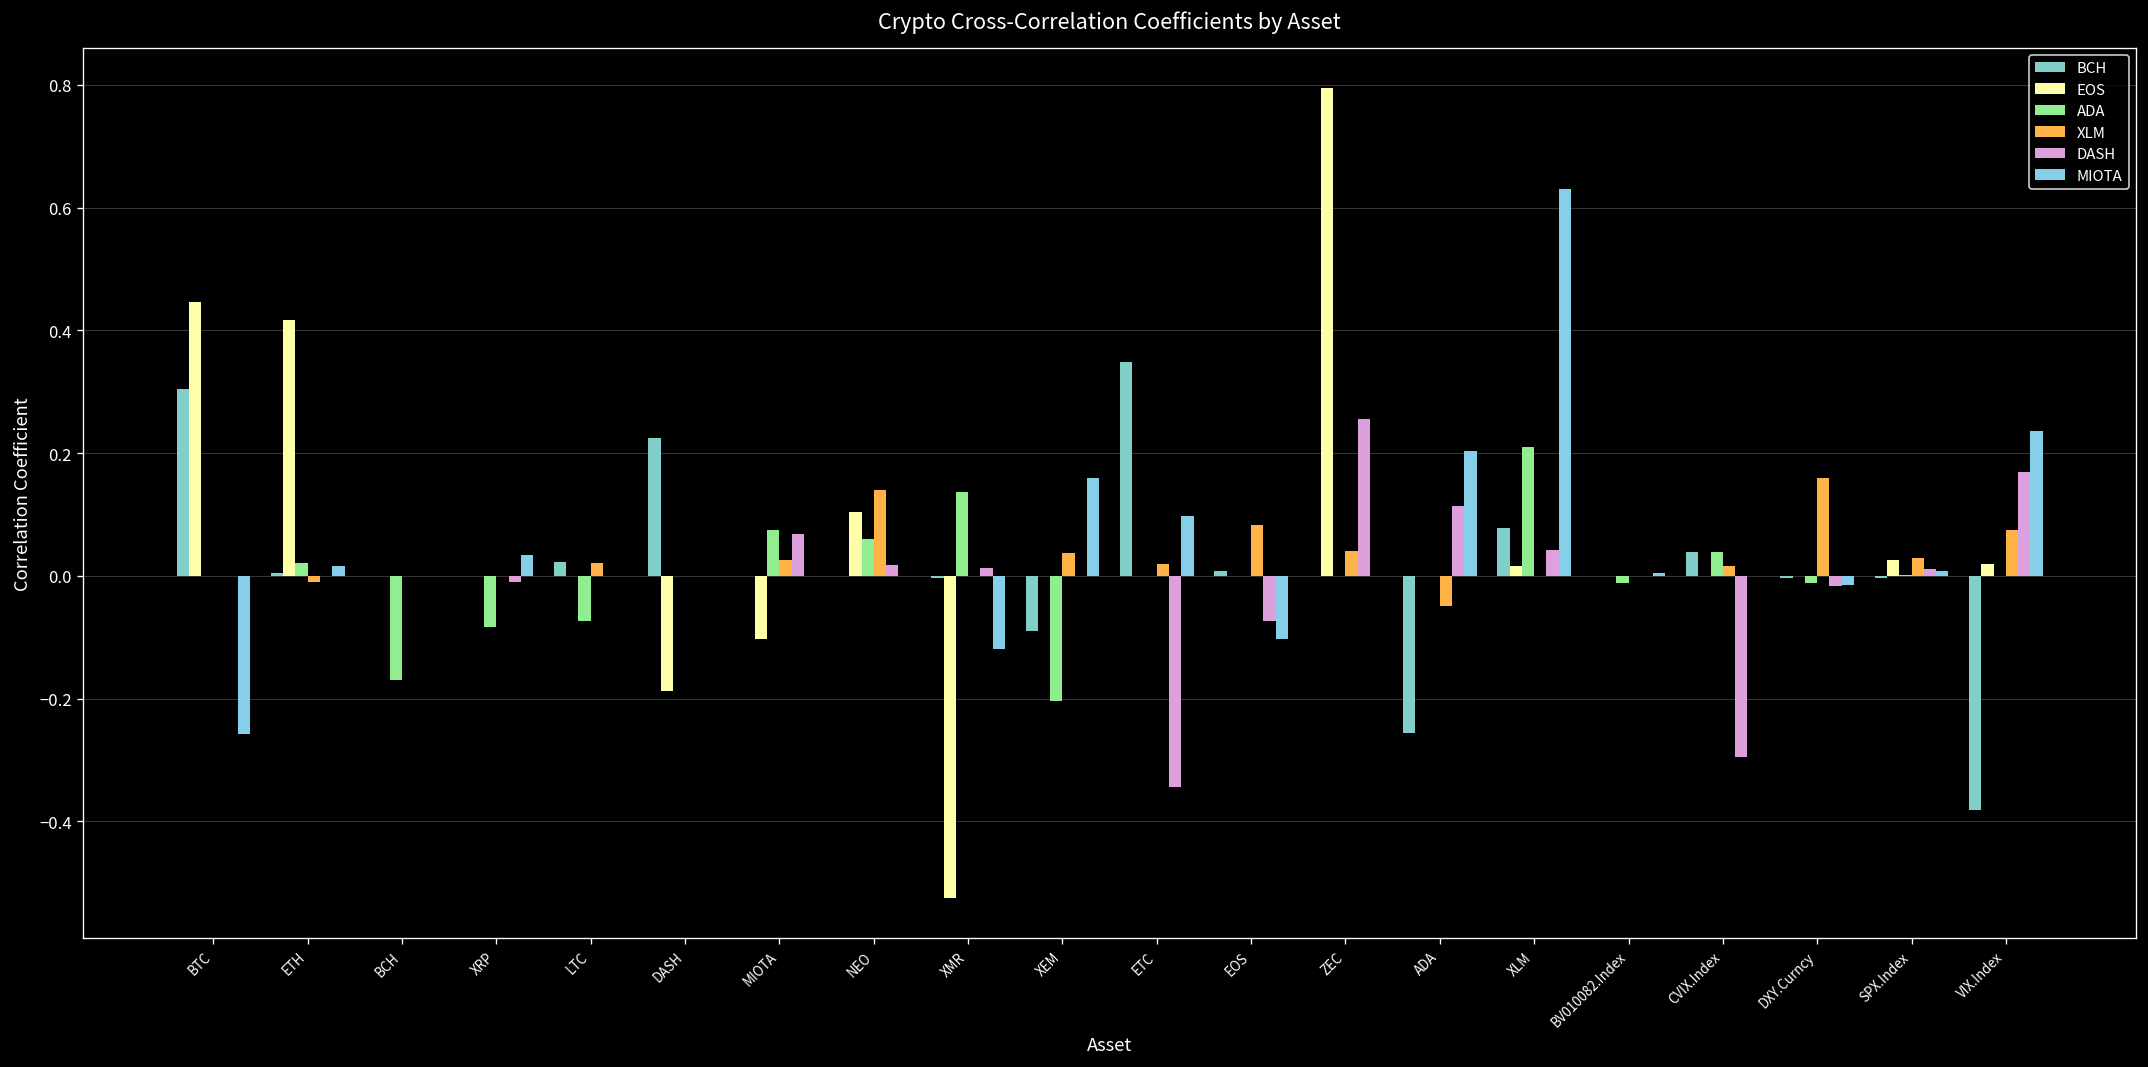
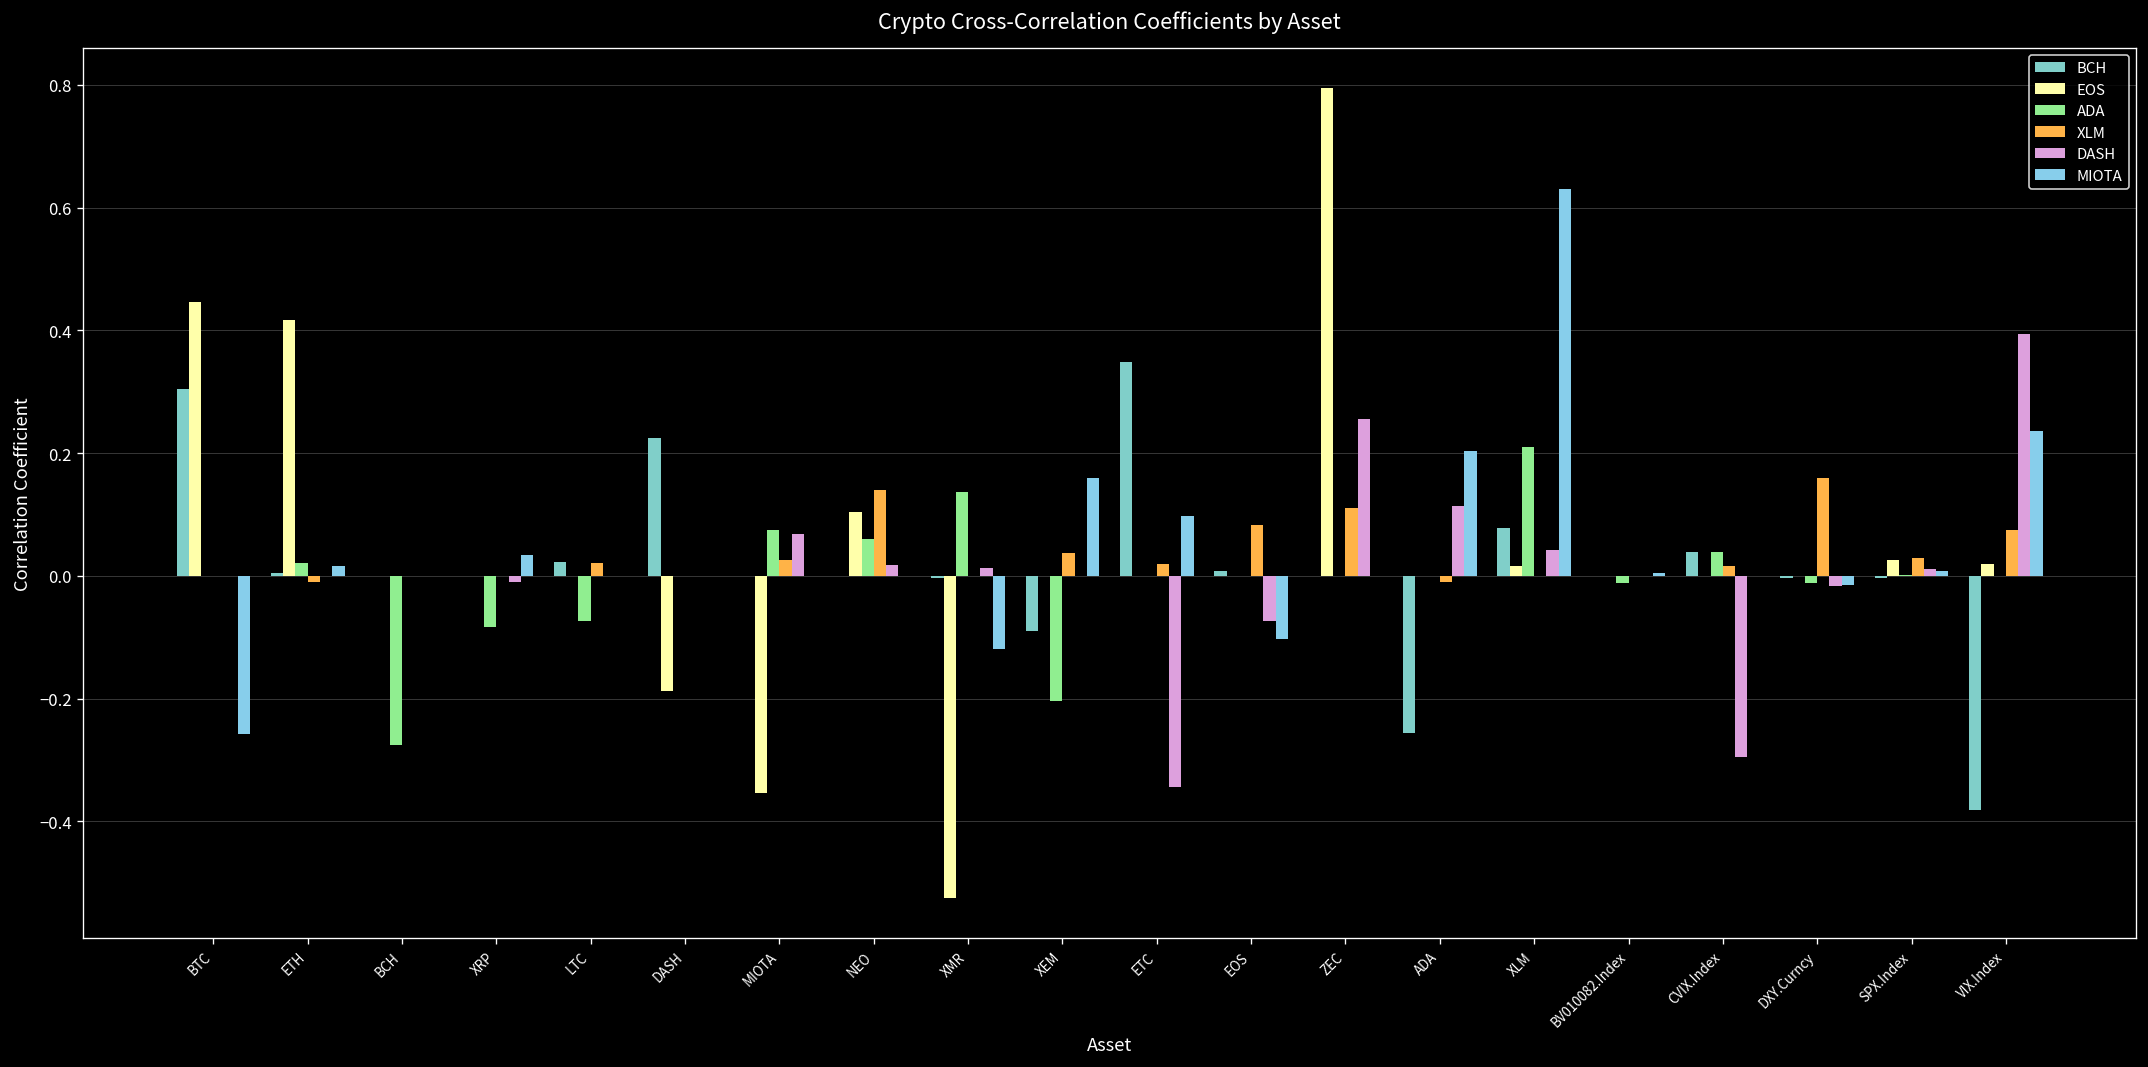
ADA, BCH: -0.17 -> -0.27
EOS, MIOTA: -0.10 -> -0.35
XLM, ZEC: 0.04 -> 0.11
XLM, ADA: -0.05 -> -0.01
DASH, VIX.Index: 0.17 -> 0.39
